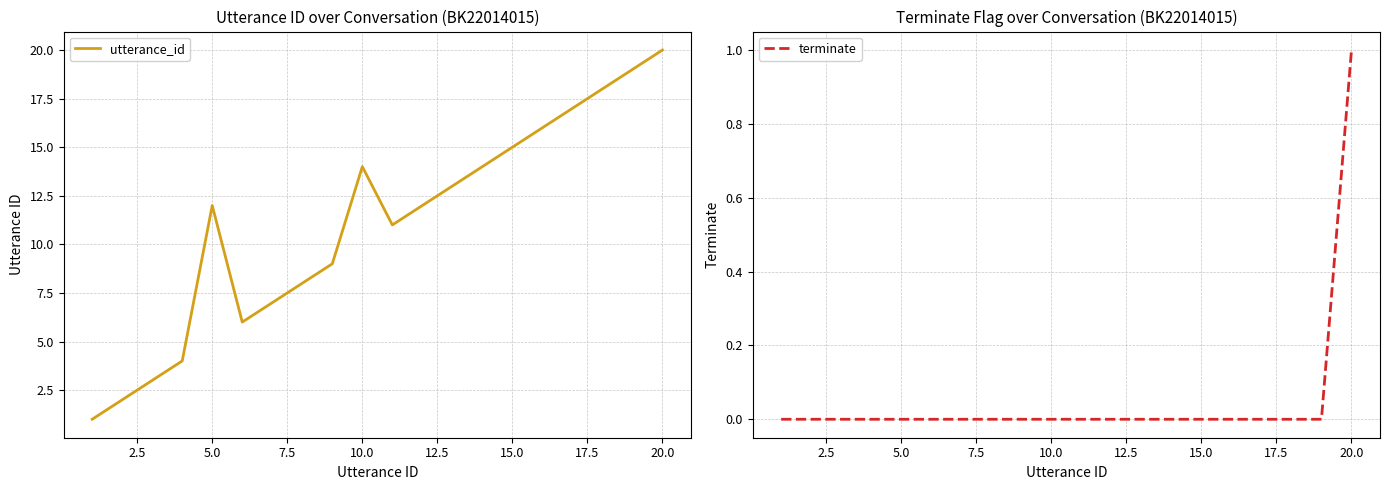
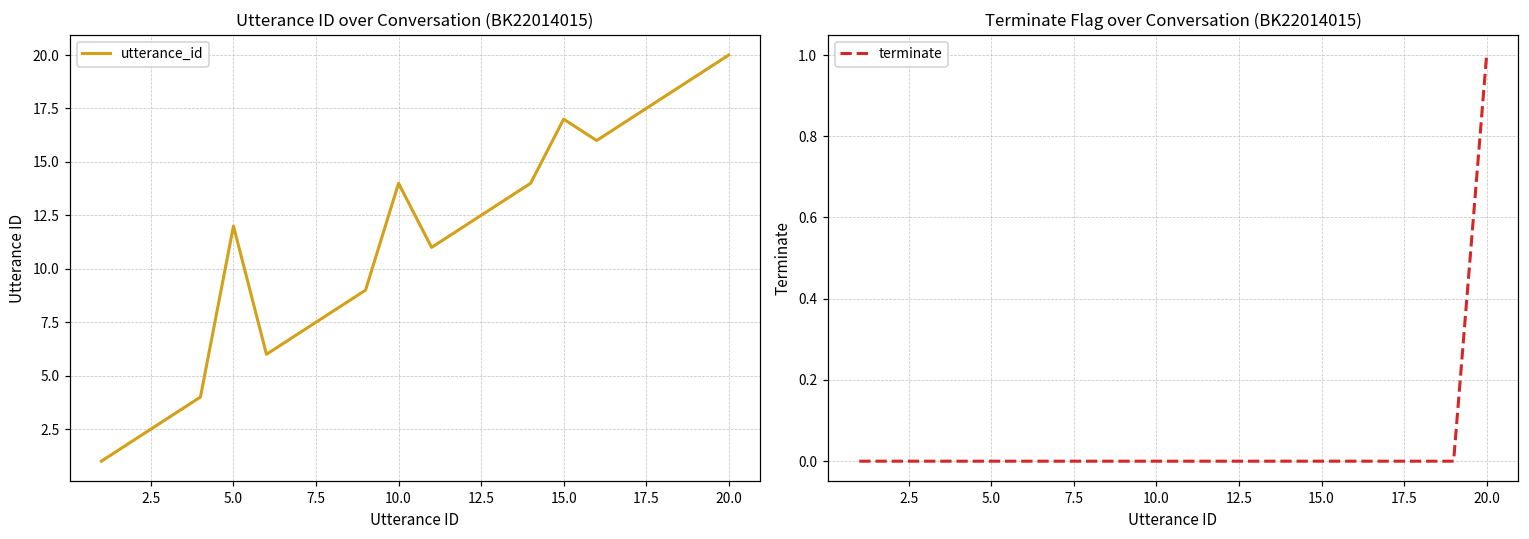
Utterance ID over Conversation (BK22014015), 15.0: 15 -> 17
